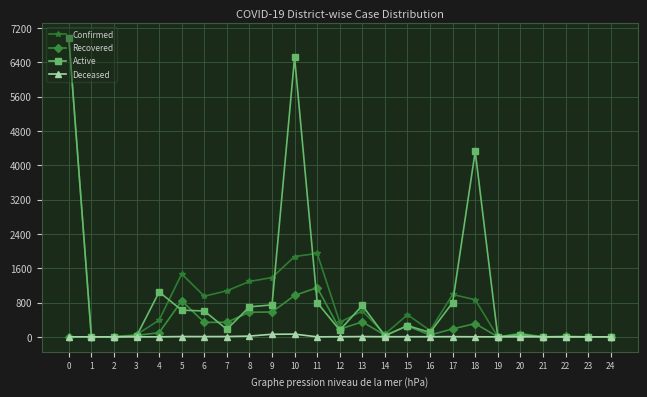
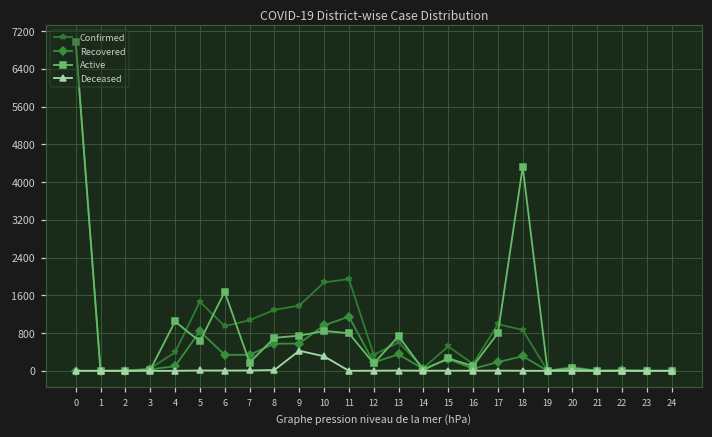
Active, 6: 600 -> 1700
Deceased, 9: 100 -> 400
Active, 10: 6500 -> 800
Deceased, 10: 100 -> 300
